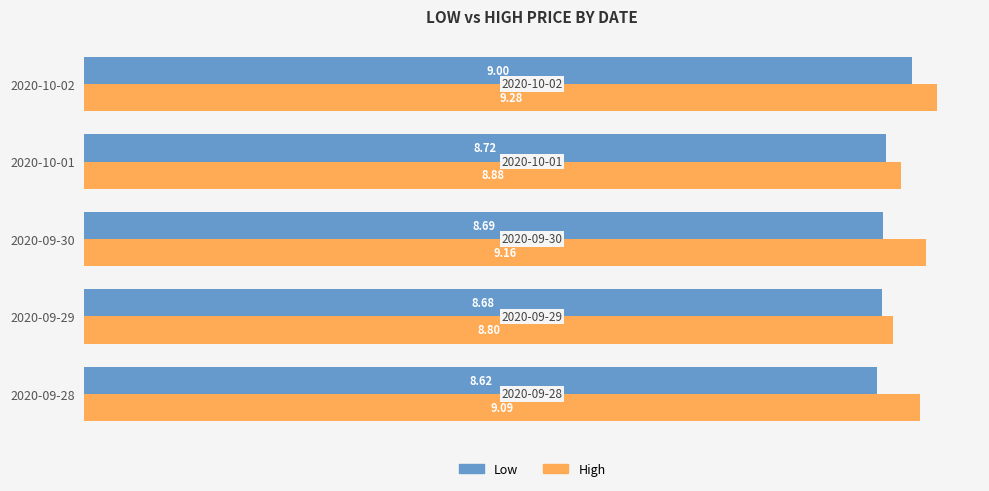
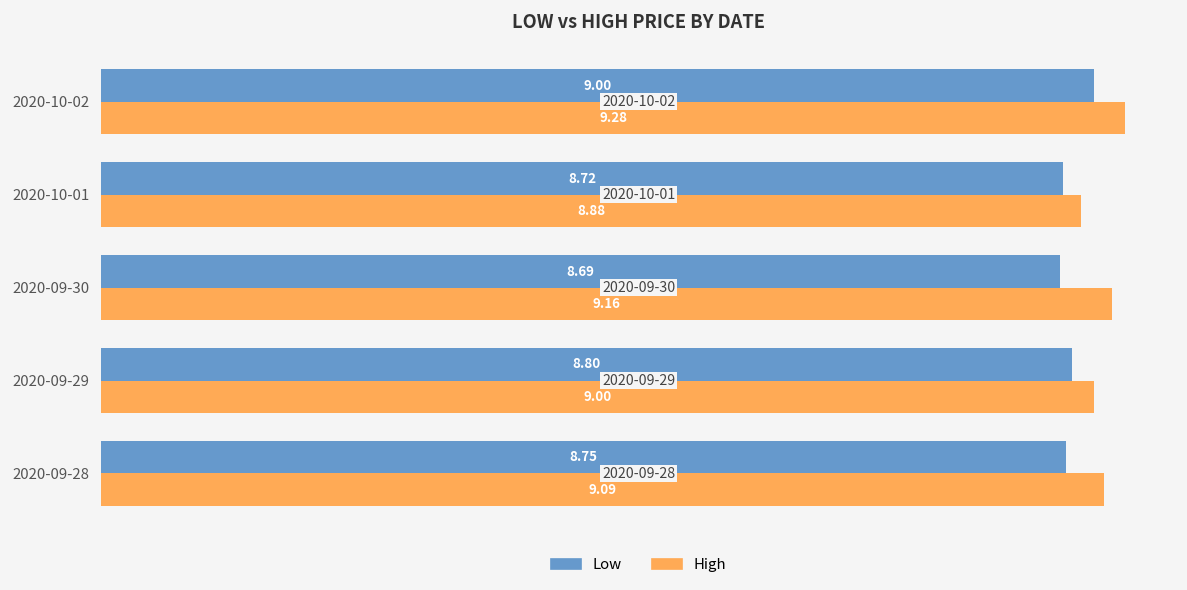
Low, 2020-09-29: 8.68 -> 8.80
High, 2020-09-29: 8.80 -> 9.00
Low, 2020-09-28: 8.62 -> 8.75
